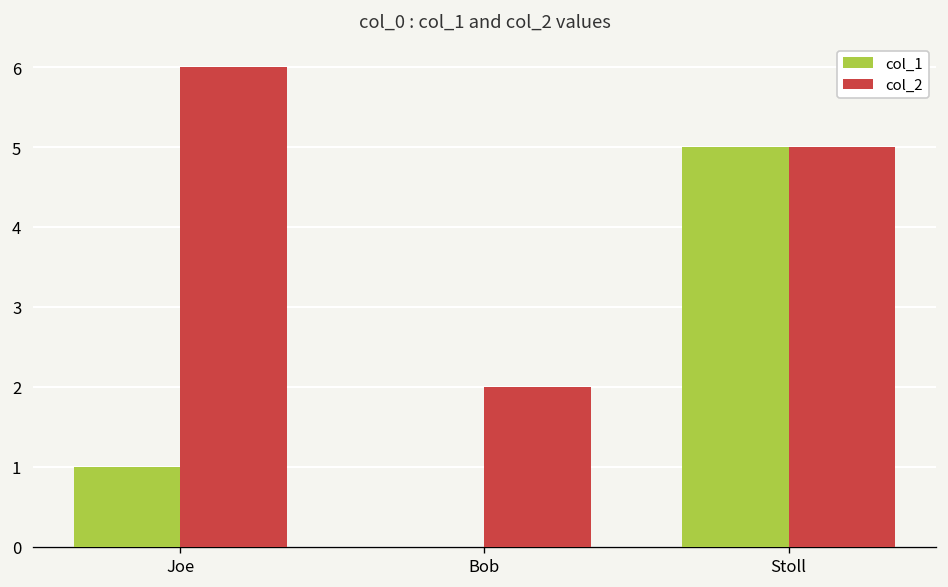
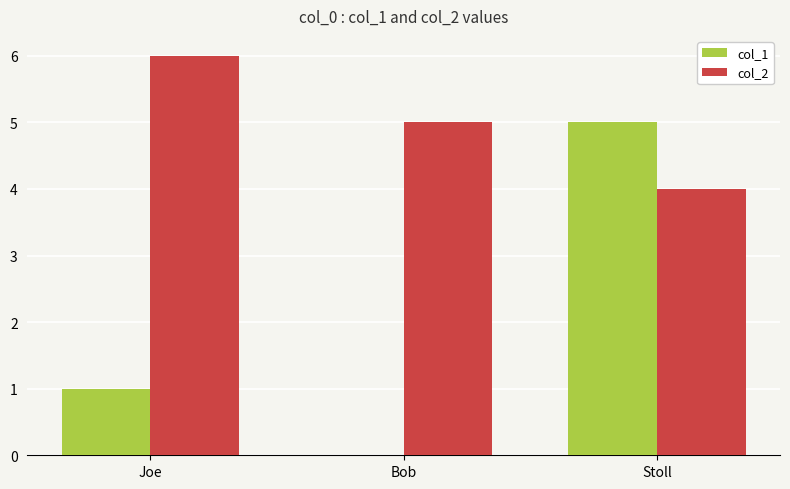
col_2, Bob: 2 -> 5
col_2, Stoll: 5 -> 4
